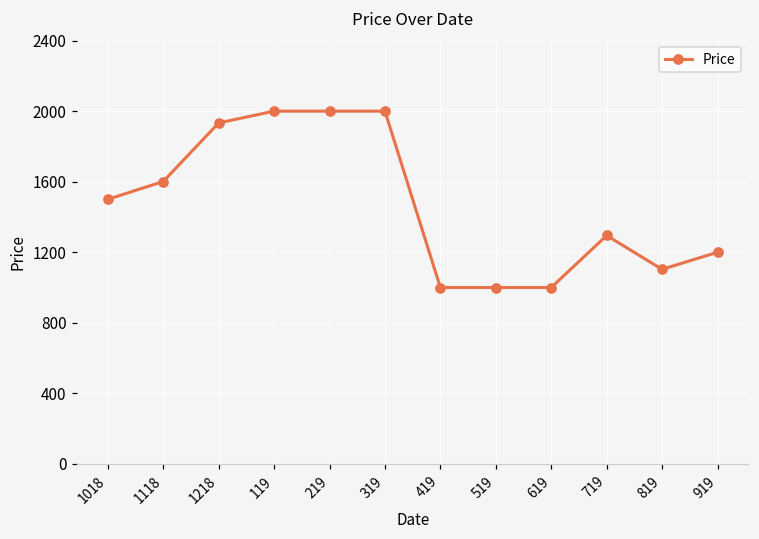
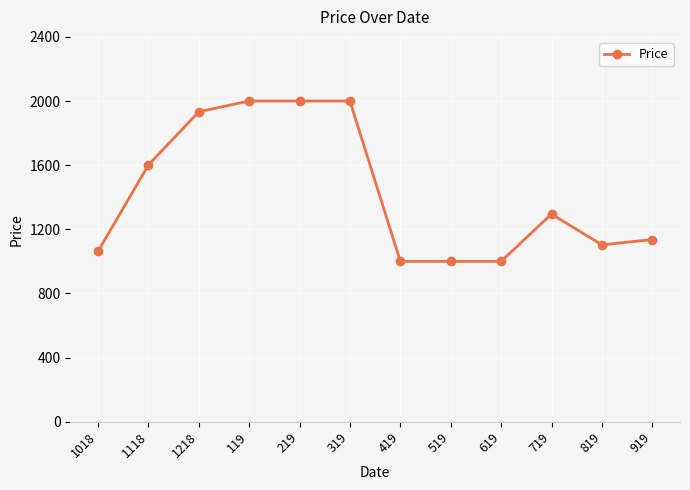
1018: 1500 -> 1060
919: 1200 -> 1140
